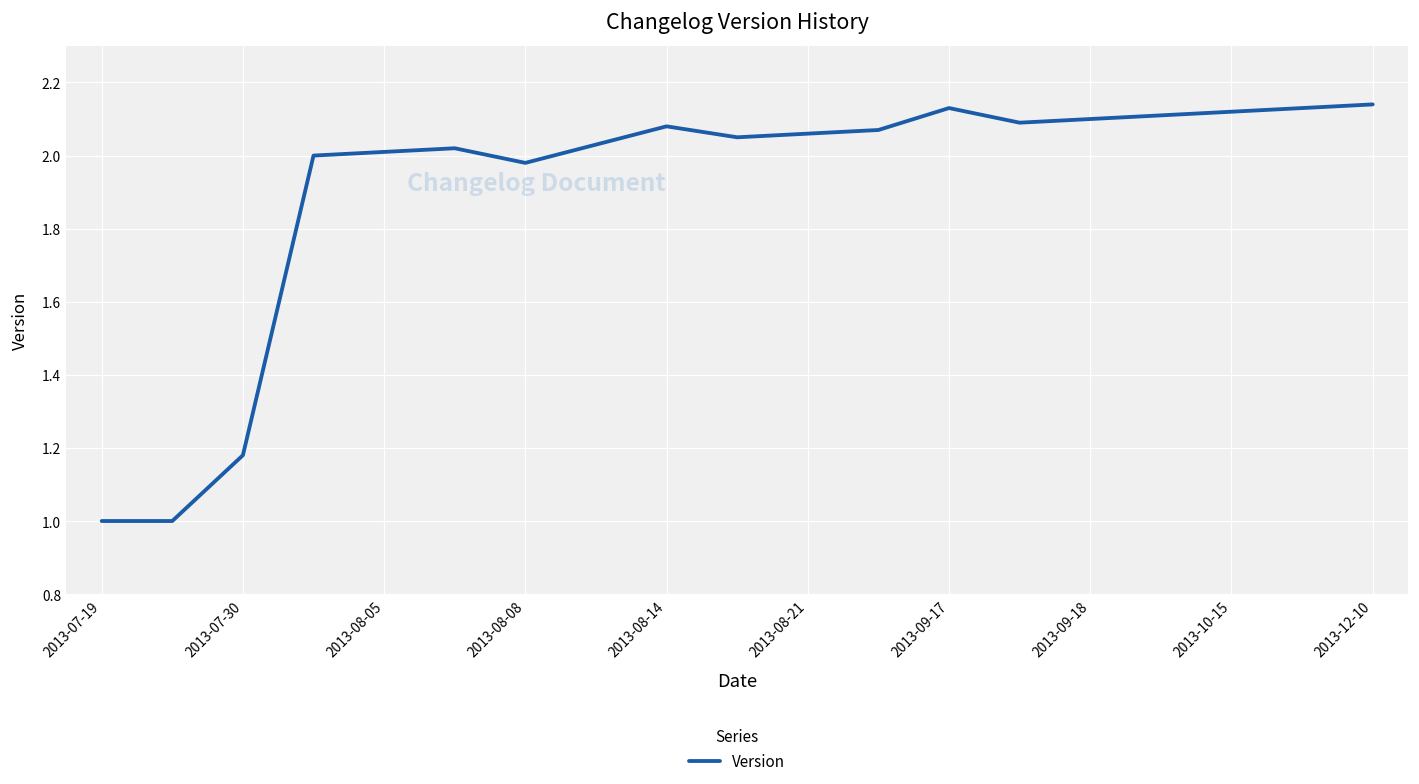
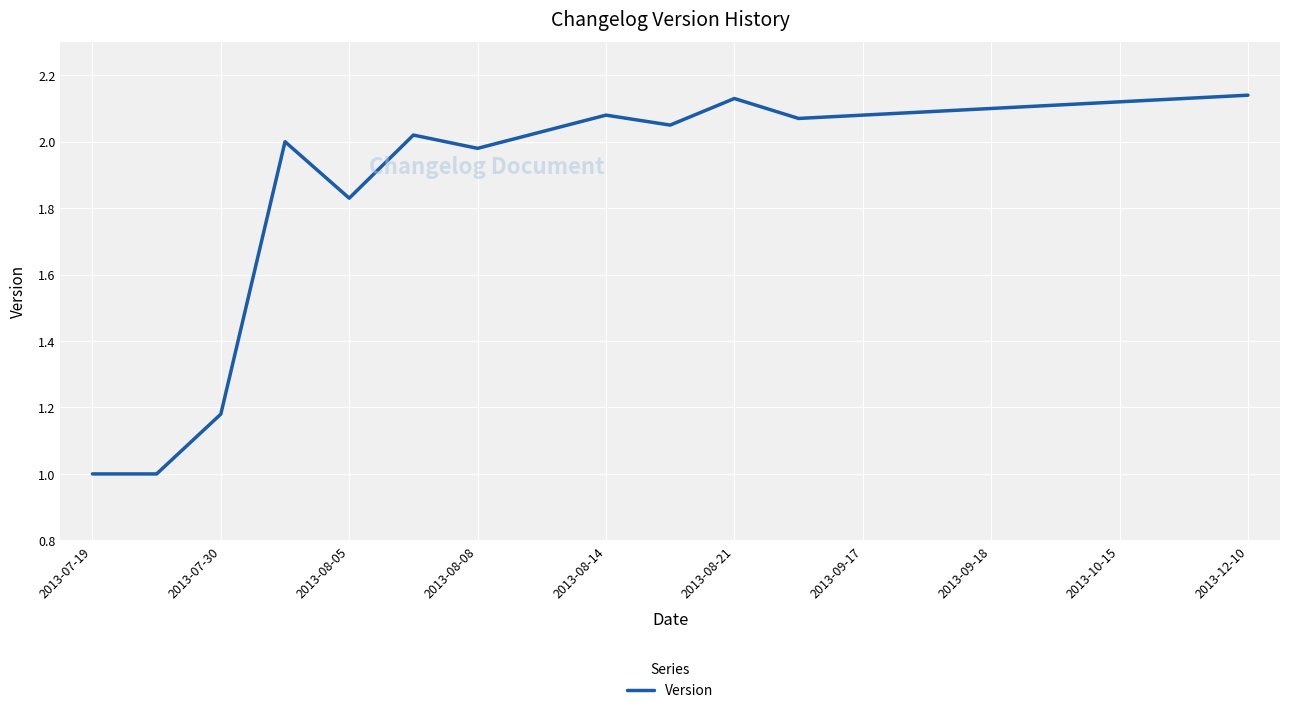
2013-08-05: 2.01 -> 1.83
2013-08-21: 2.06 -> 2.13
2013-09-17: 2.13 -> 2.08
